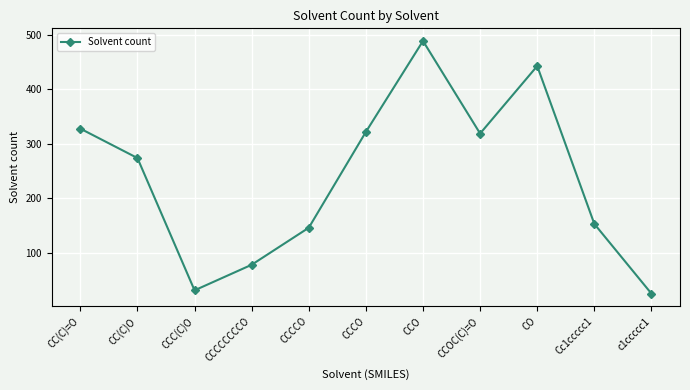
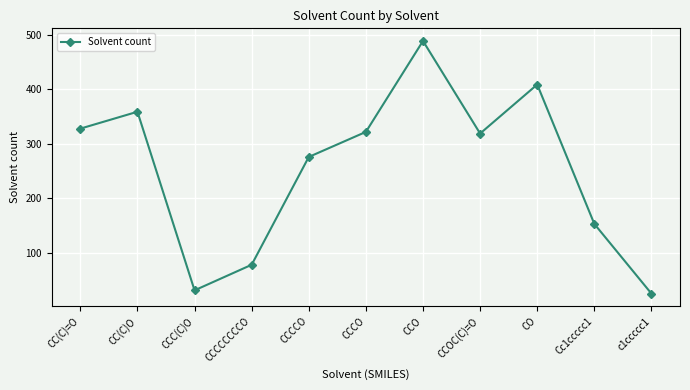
CC(C)O: 270 -> 360
CCCCO: 150 -> 280
CO: 440 -> 410
